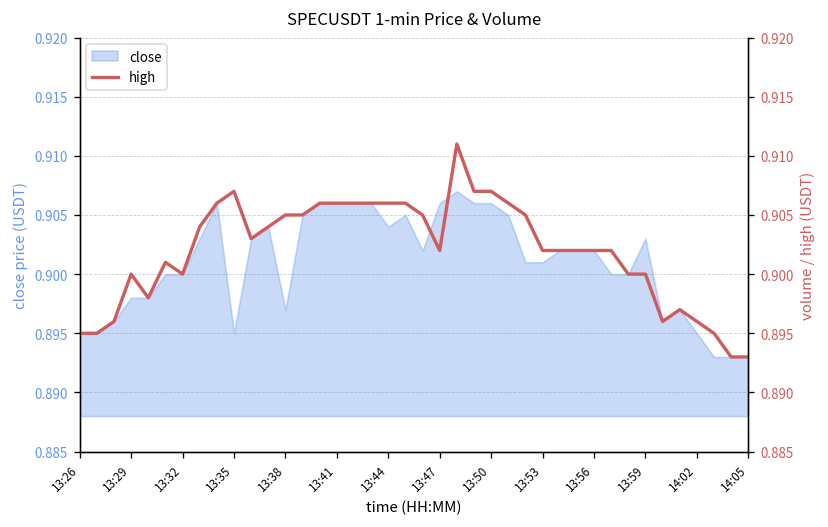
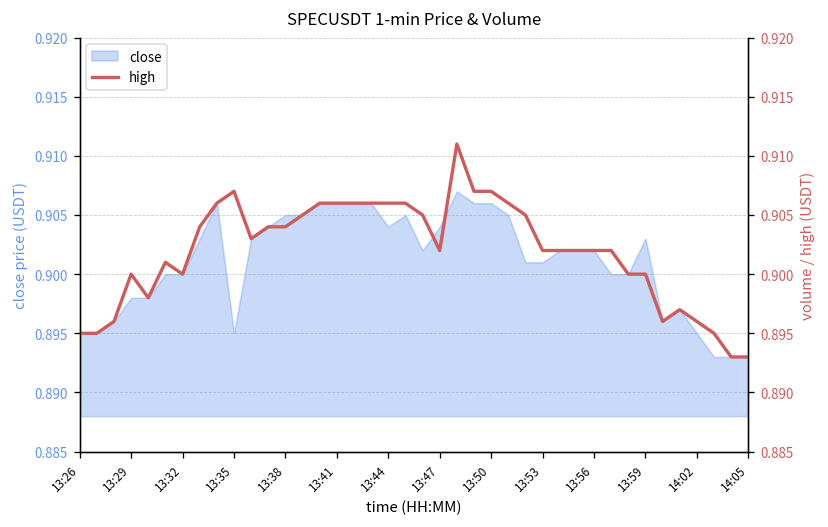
close, 13:38: 0.897 -> 0.905
close, 13:47: 0.906 -> 0.904
high, 13:38: 0.905 -> 0.904
